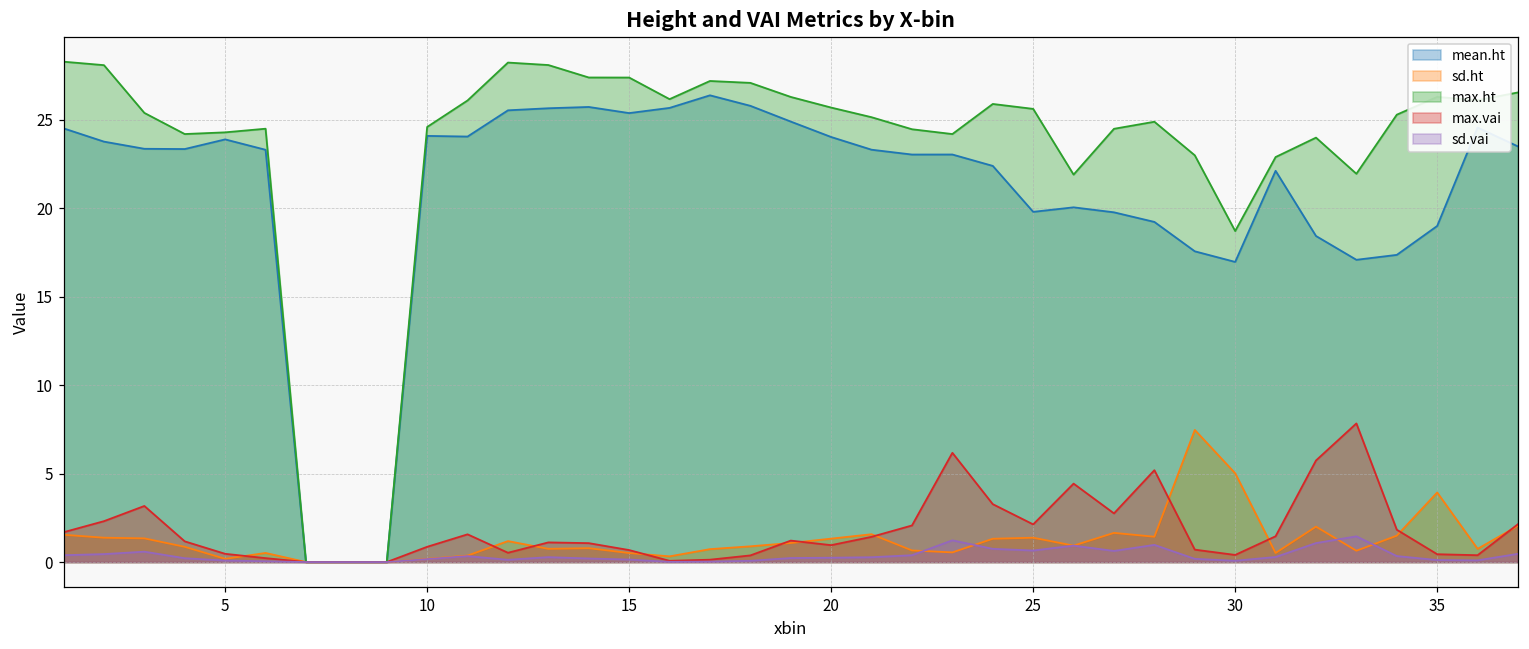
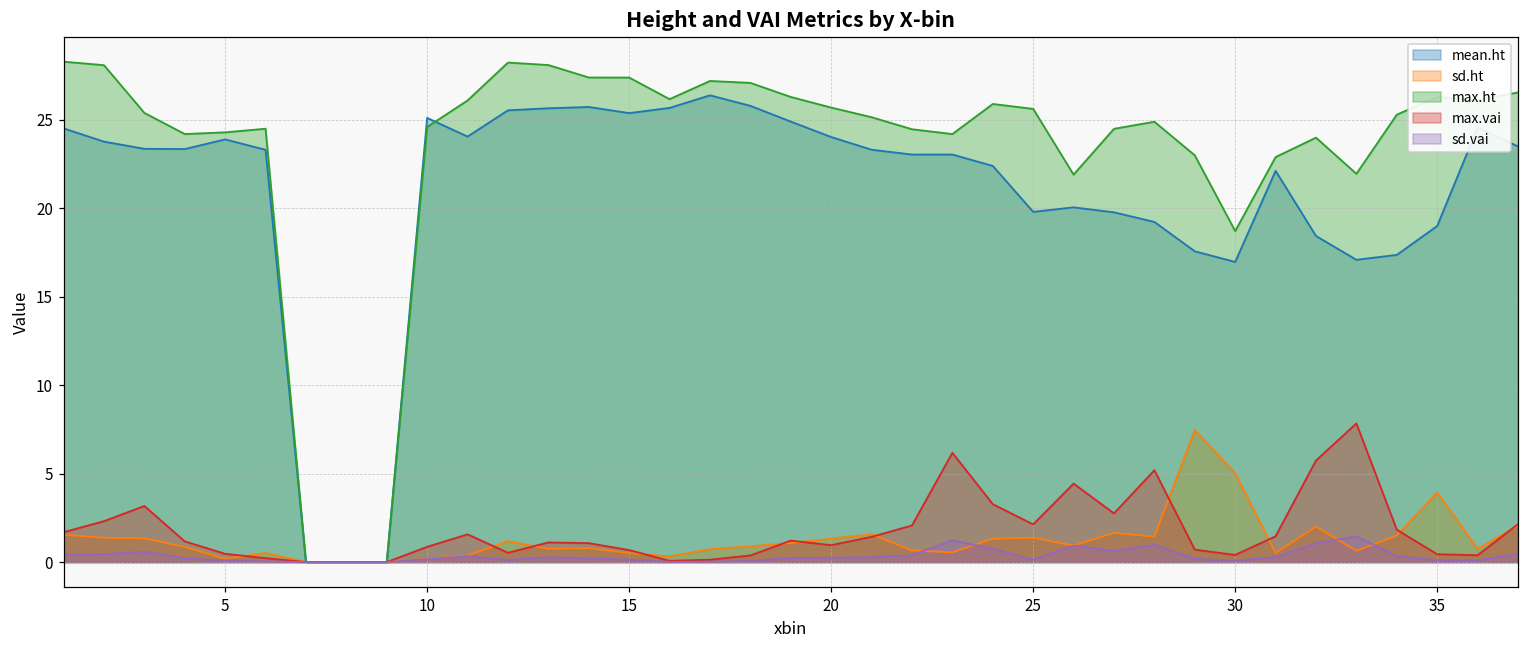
mean.ht, 10: 24.1 -> 25.1
sd.vai, 25: 0.7 -> 0.1
